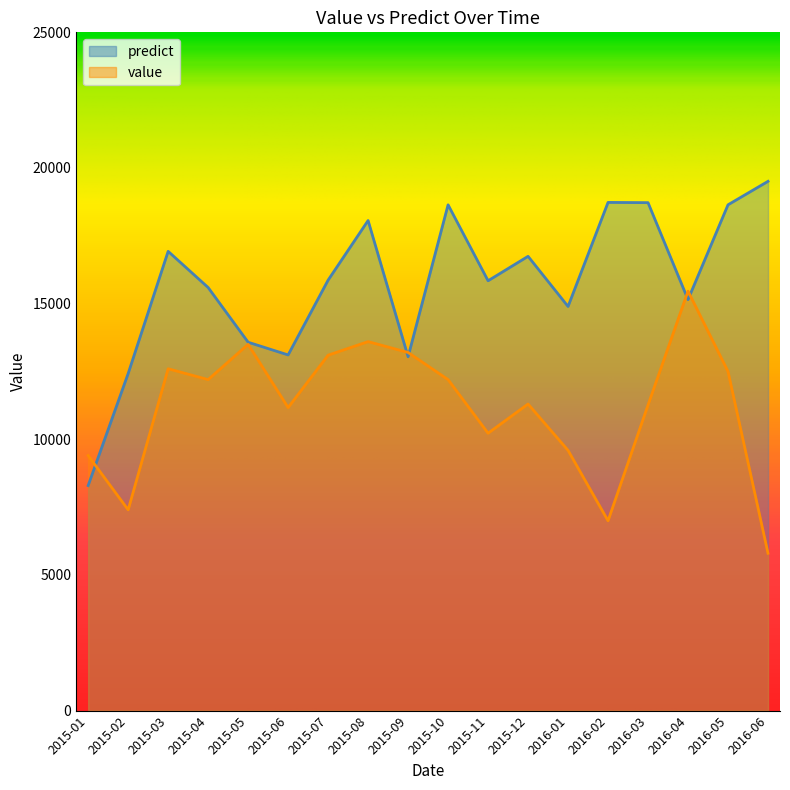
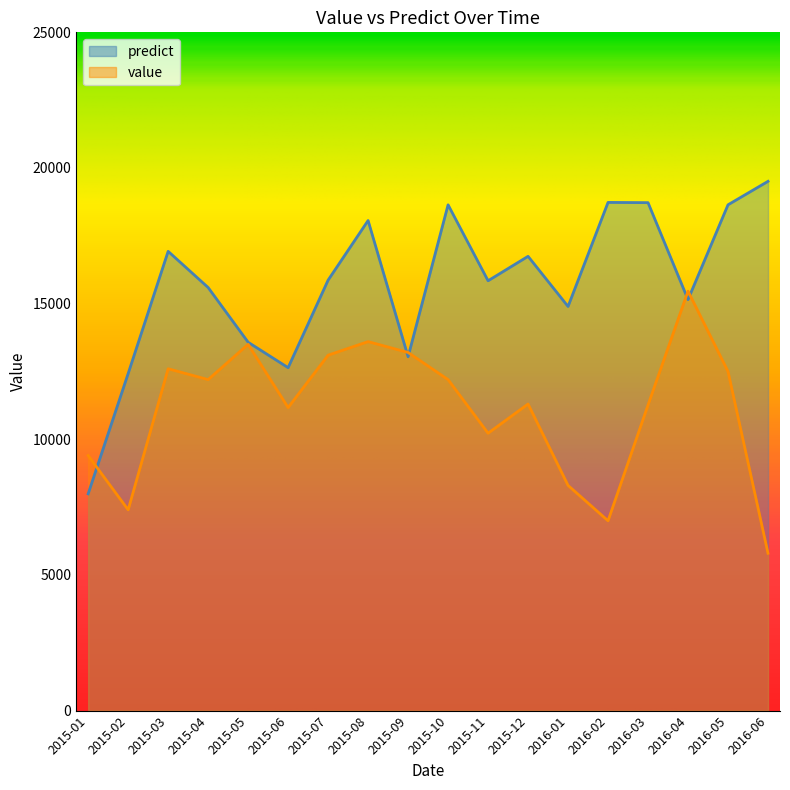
predict, 2015-01: 8300 -> 8000
predict, 2015-06: 13100 -> 12600
value, 2016-01: 9600 -> 8300
